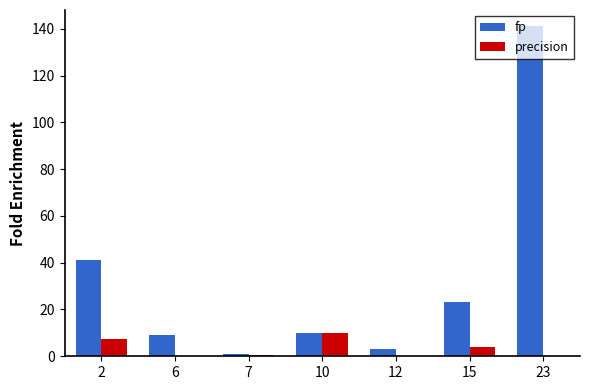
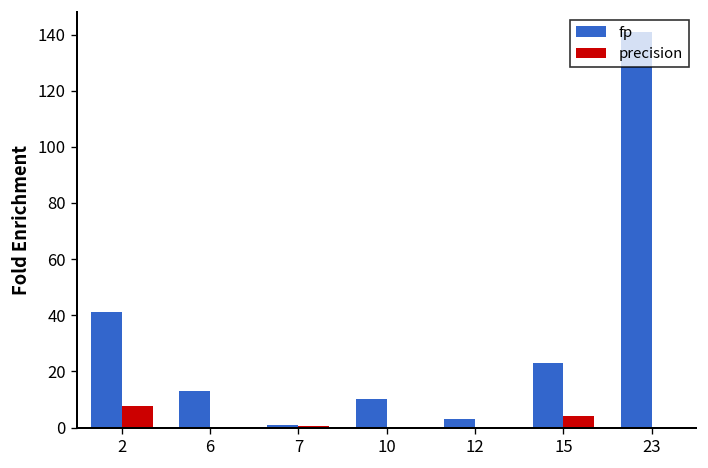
fp, 6: 9 -> 13
precision, 10: 10 -> 0
